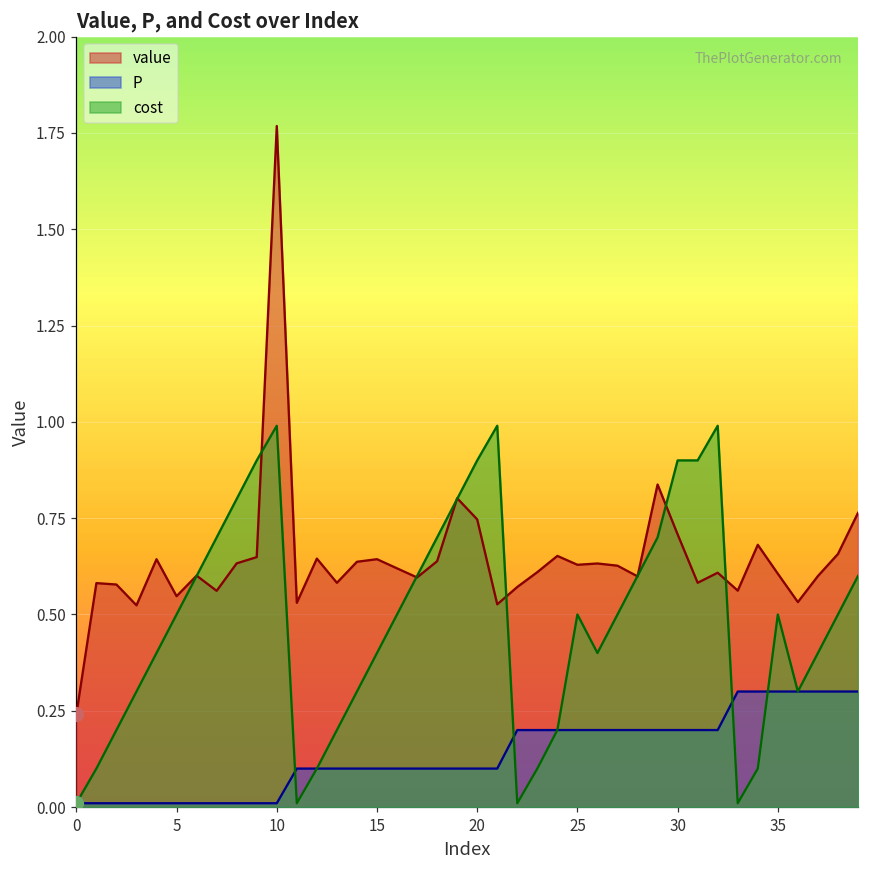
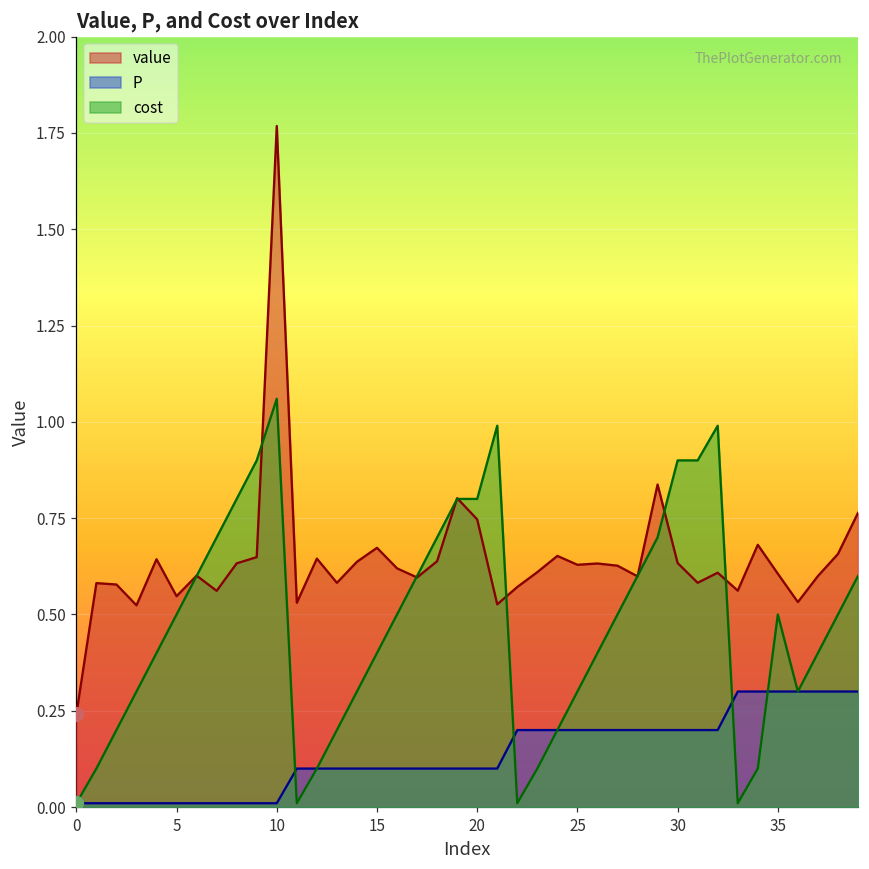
cost, 10: 0.99 -> 1.06
value, 15: 0.64 -> 0.67
cost, 20: 0.9 -> 0.8
cost, 25: 0.5 -> 0.3
value, 30: 0.71 -> 0.63
